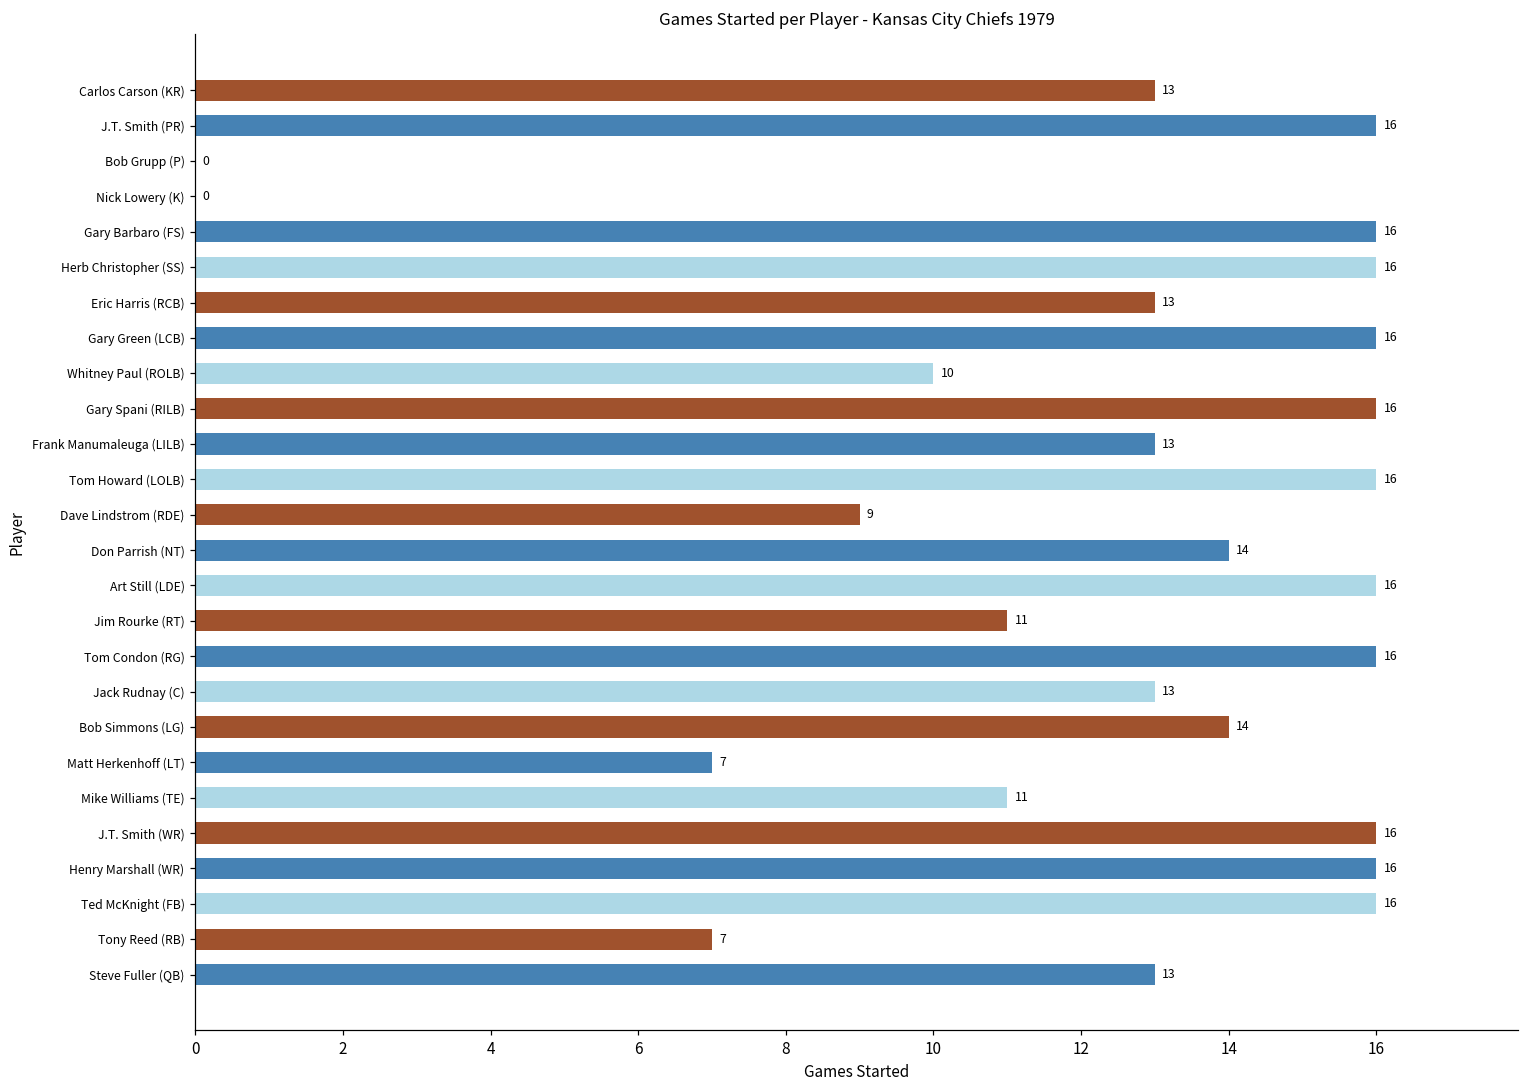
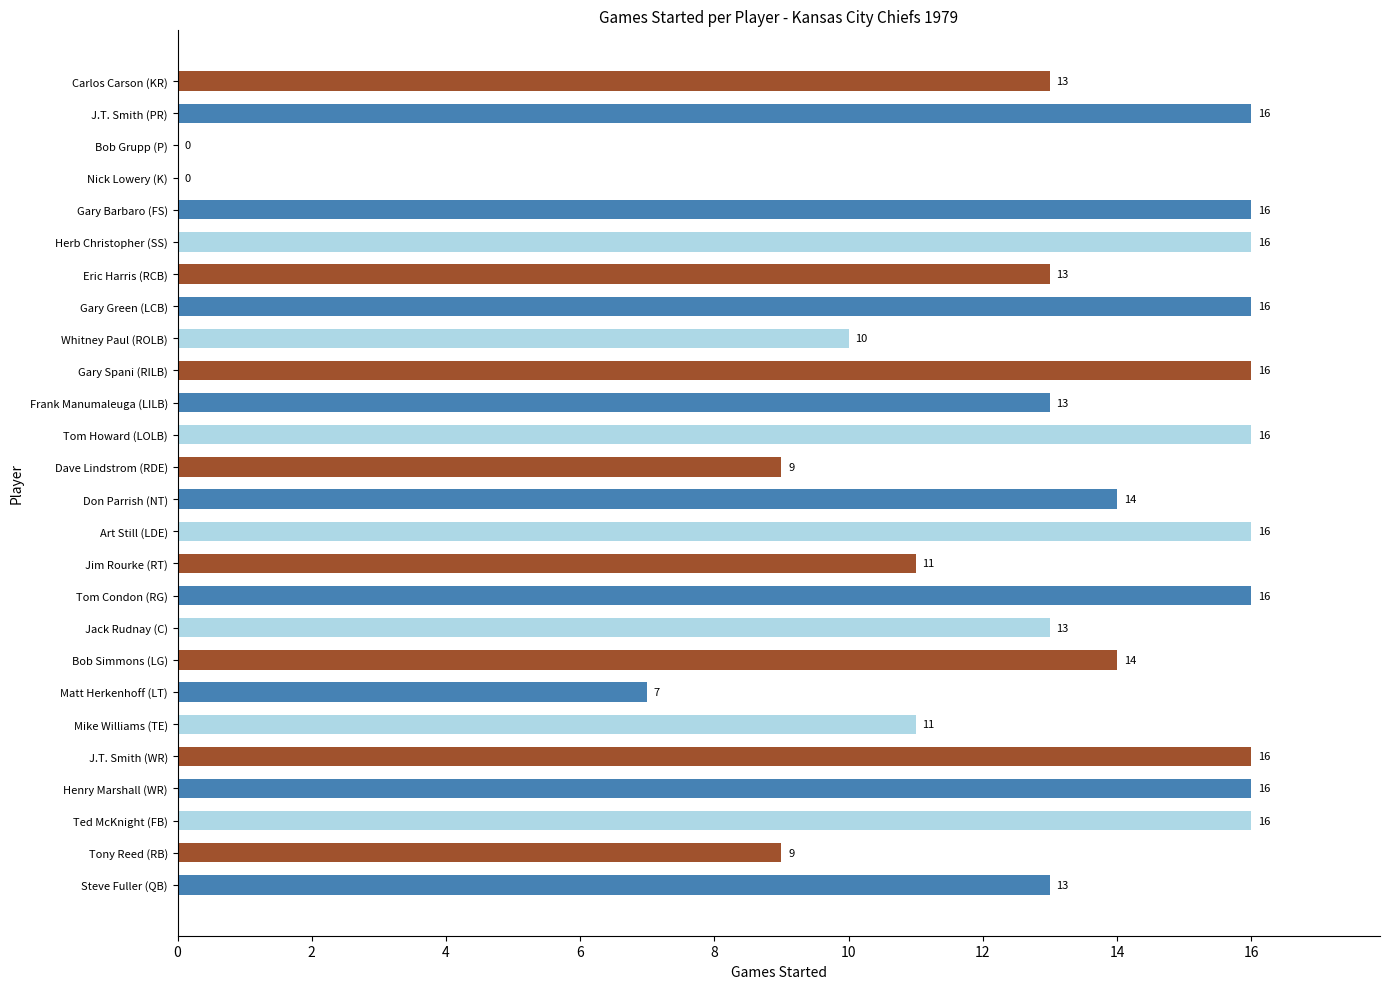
Tony Reed (RB): 7 -> 9
